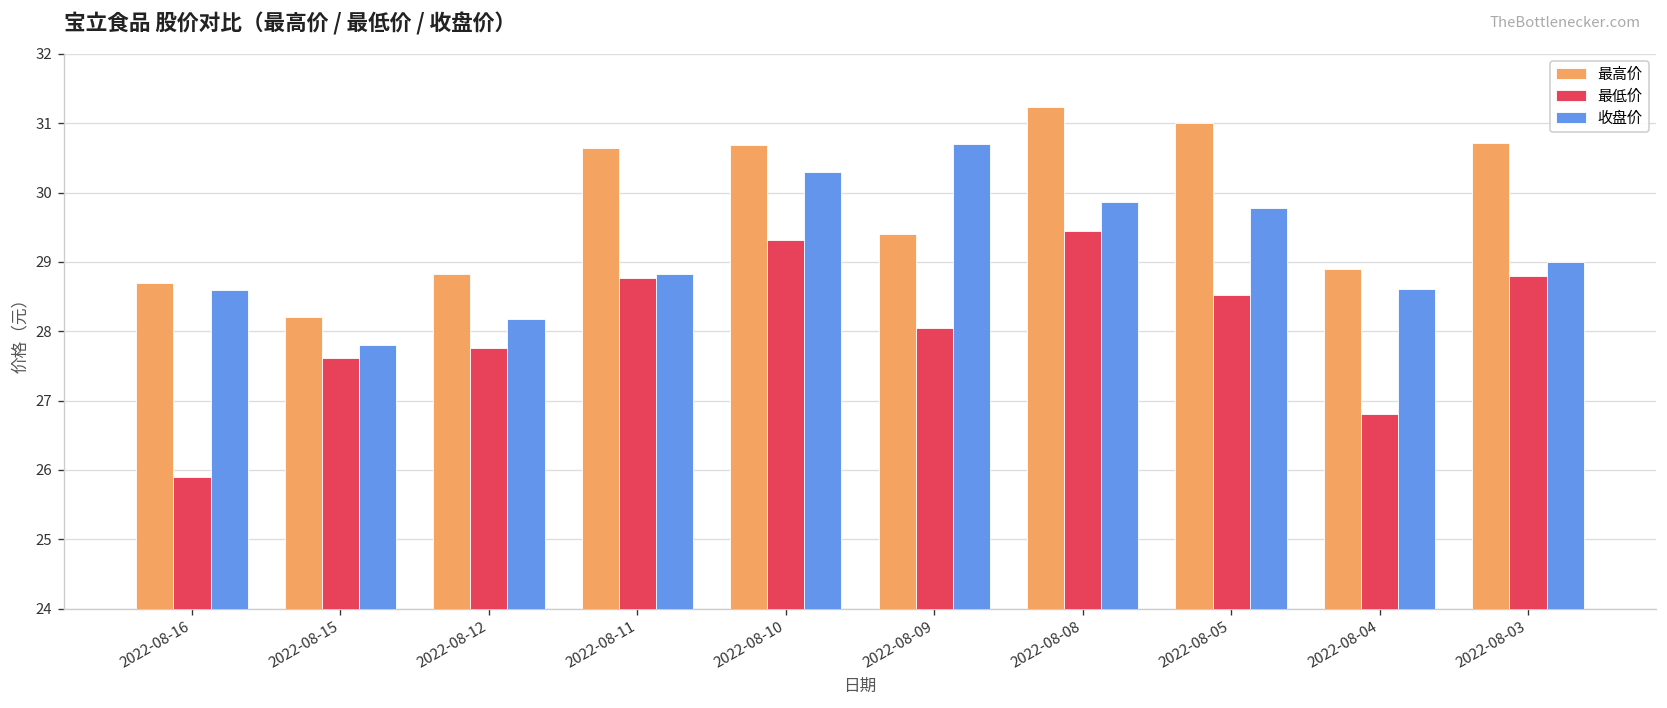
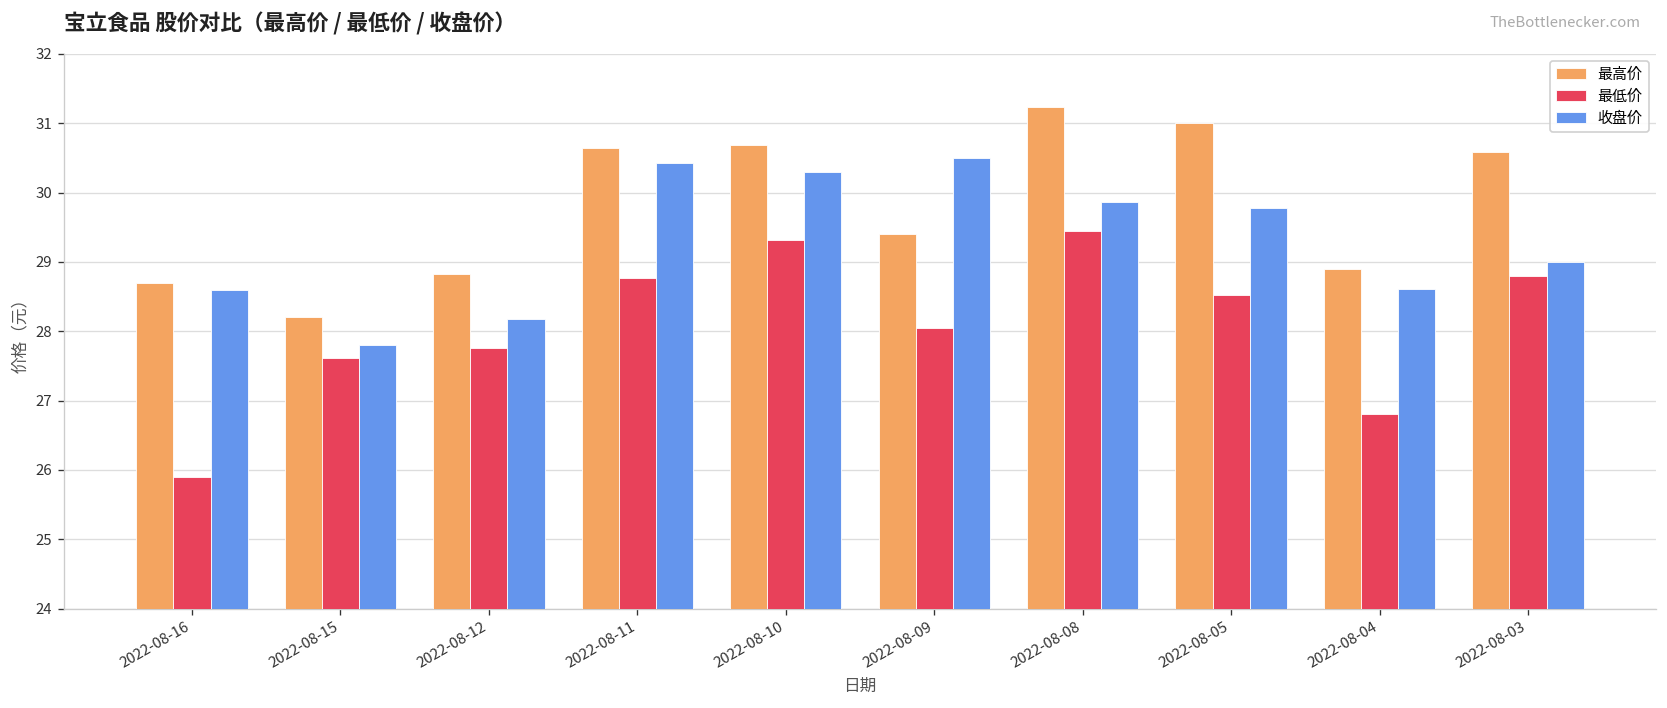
收盘价, 2022-08-11: 28.8 -> 30.4
收盘价, 2022-08-09: 30.7 -> 30.5
最高价, 2022-08-03: 30.7 -> 30.6
